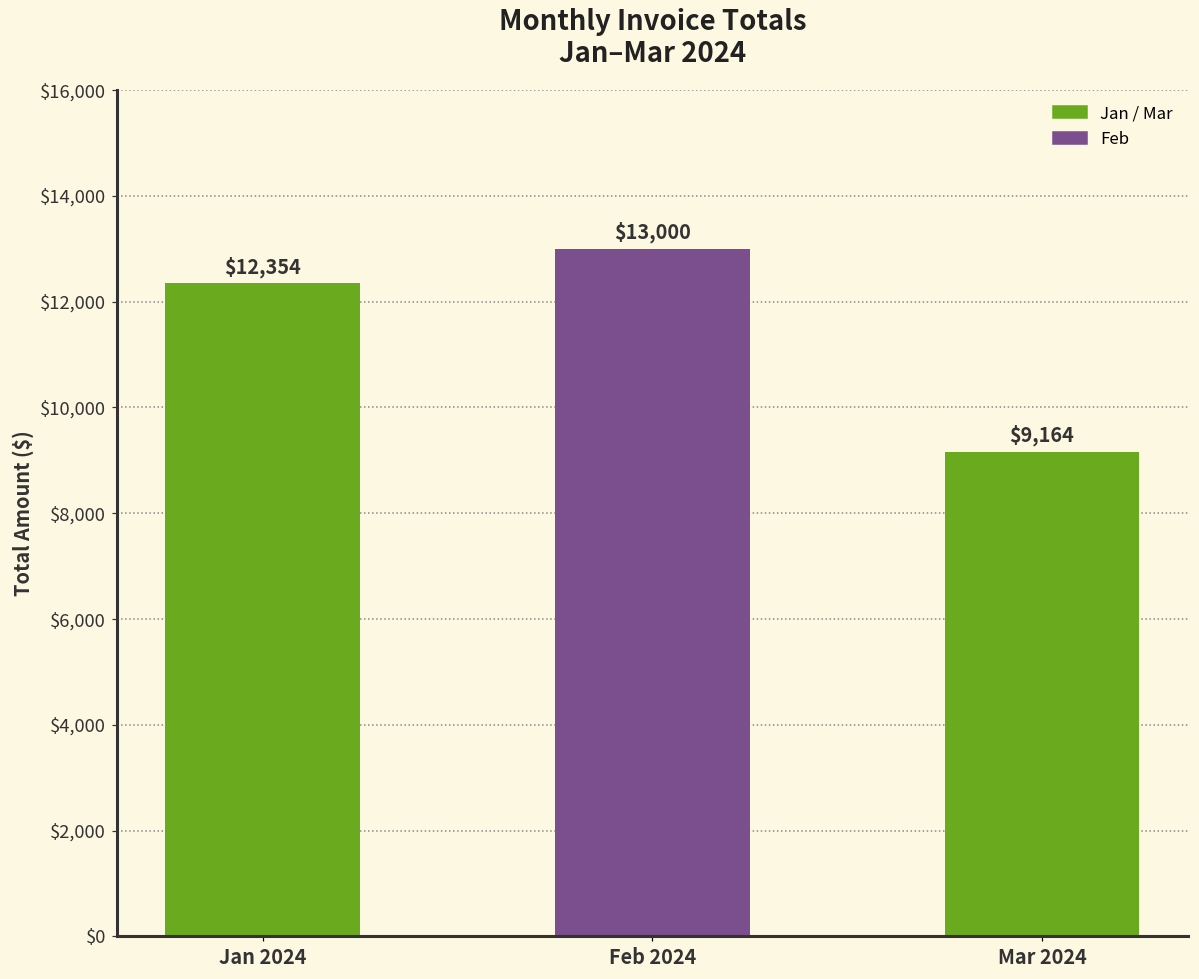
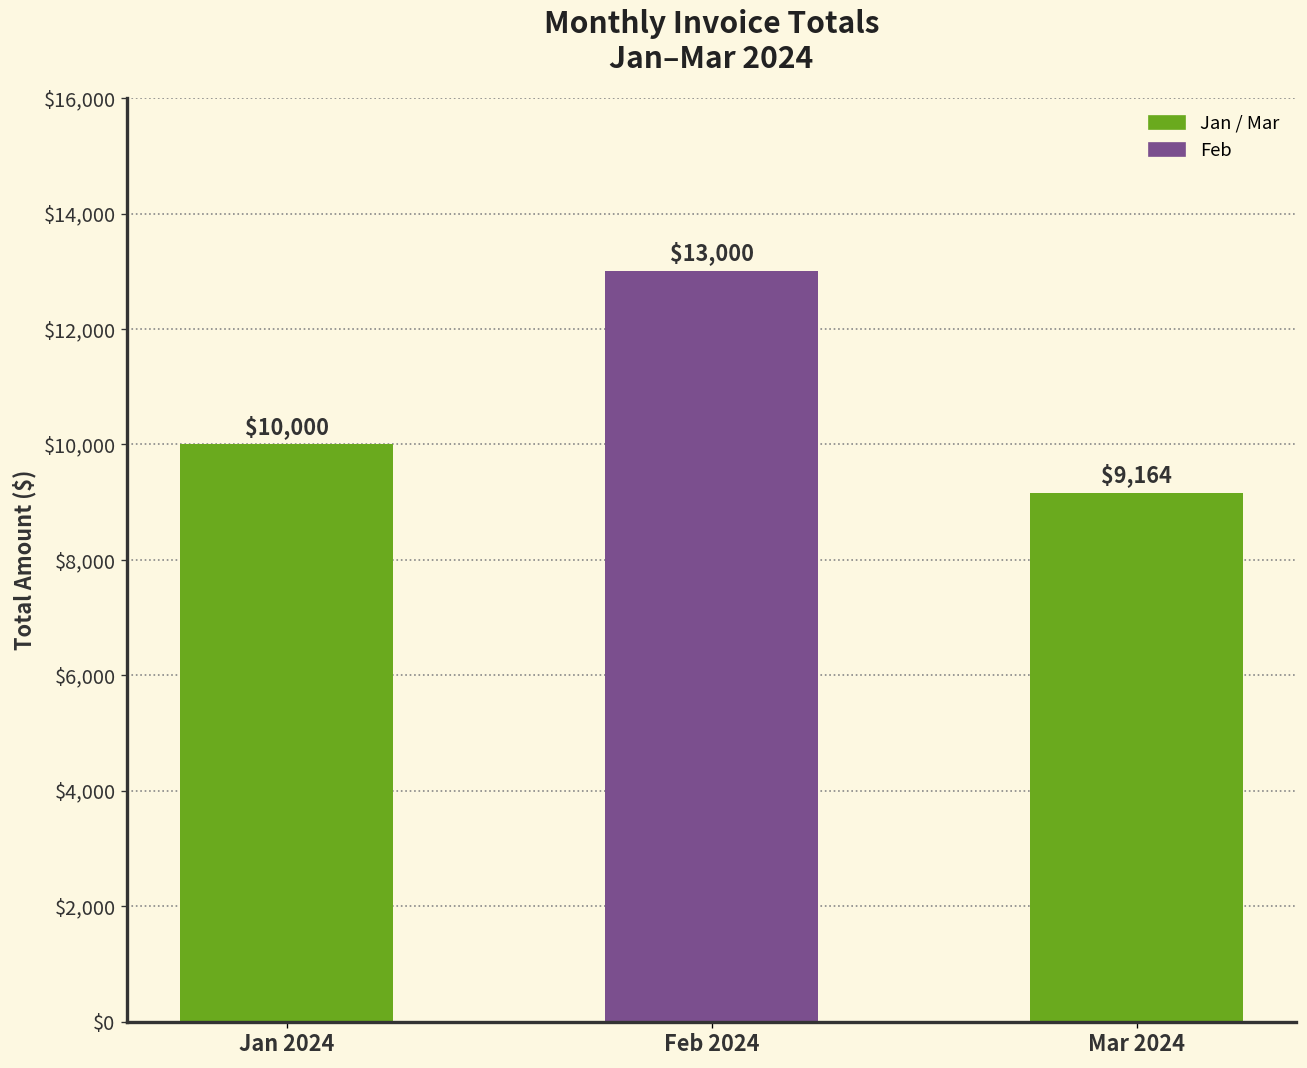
Jan 2024: $12,354 -> $10,000
